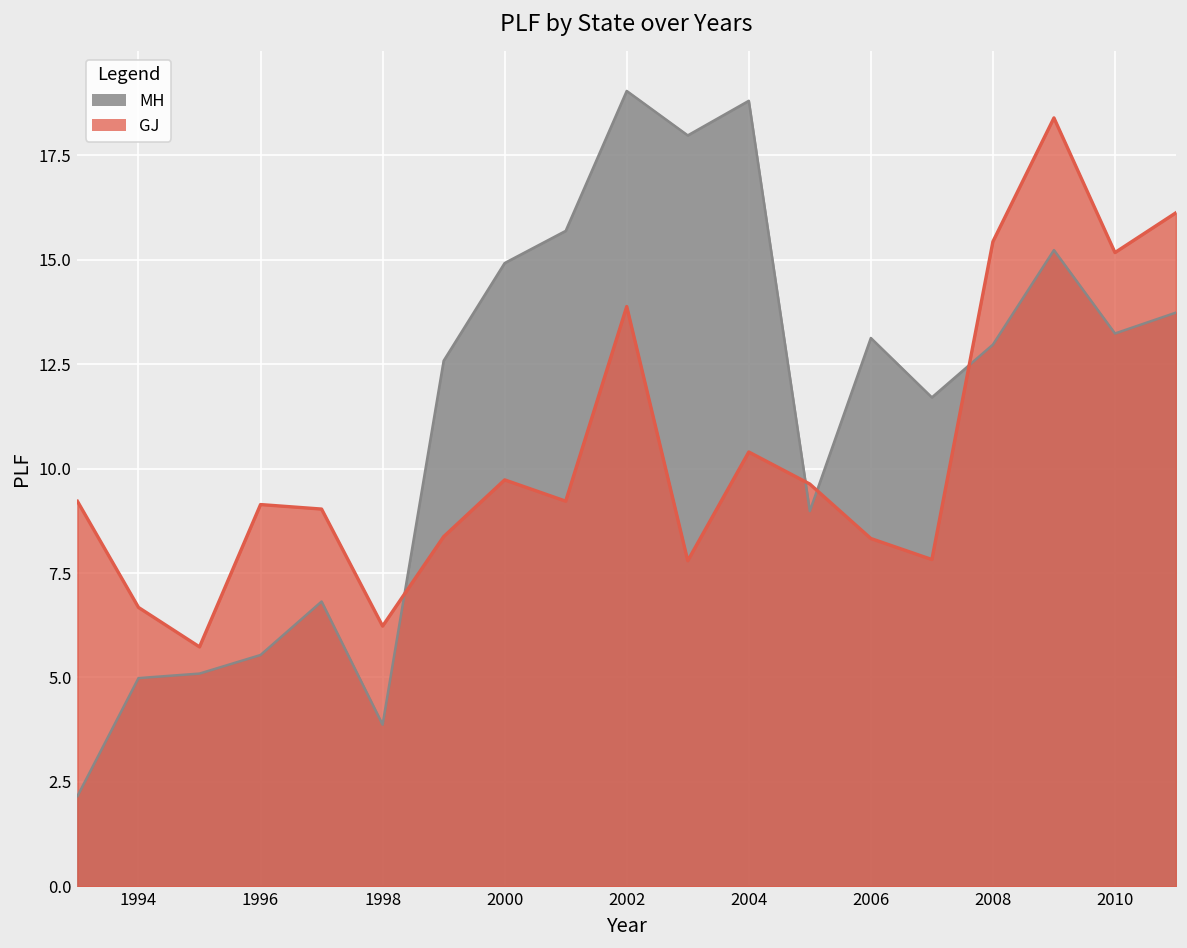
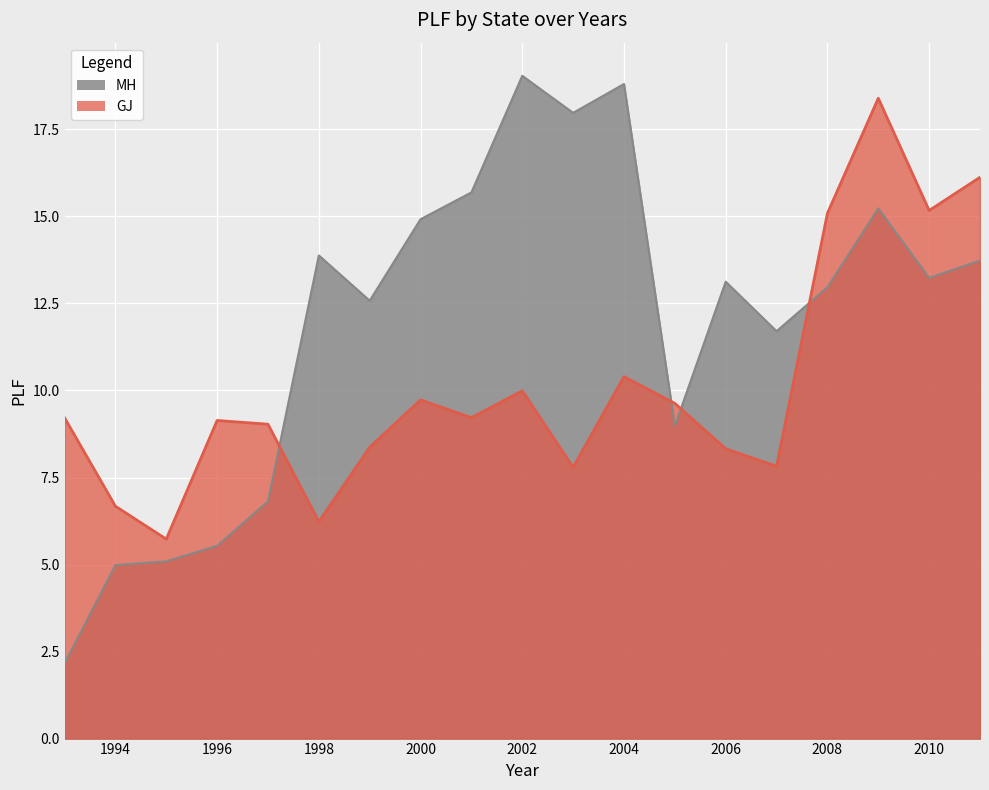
MH, 1998: 3.9 -> 13.9
GJ, 2002: 13.9 -> 10.0
GJ, 2008: 15.4 -> 15.1
